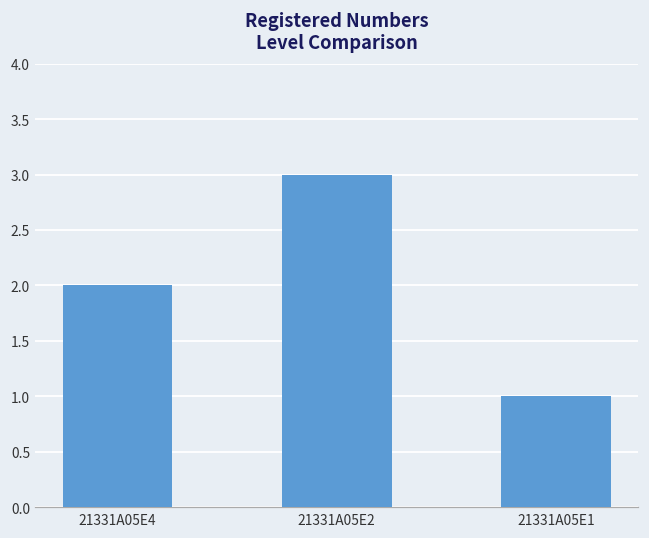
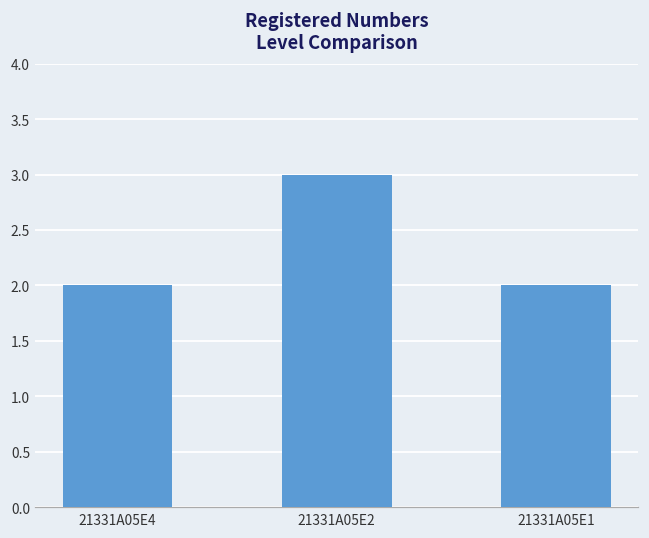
21331A05E1: 1 -> 2
